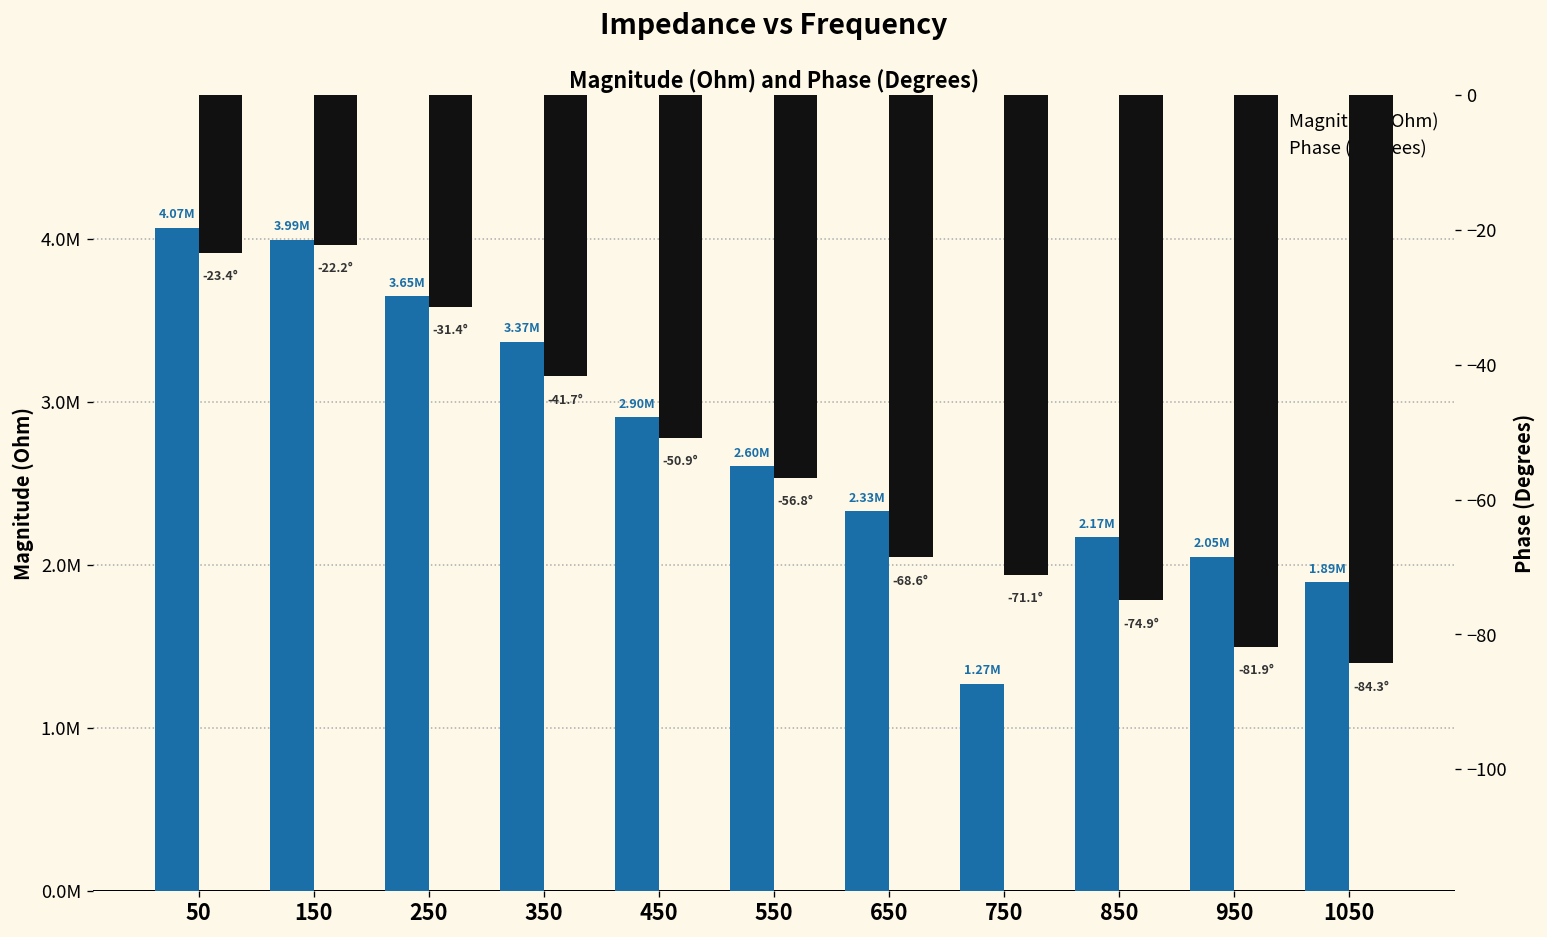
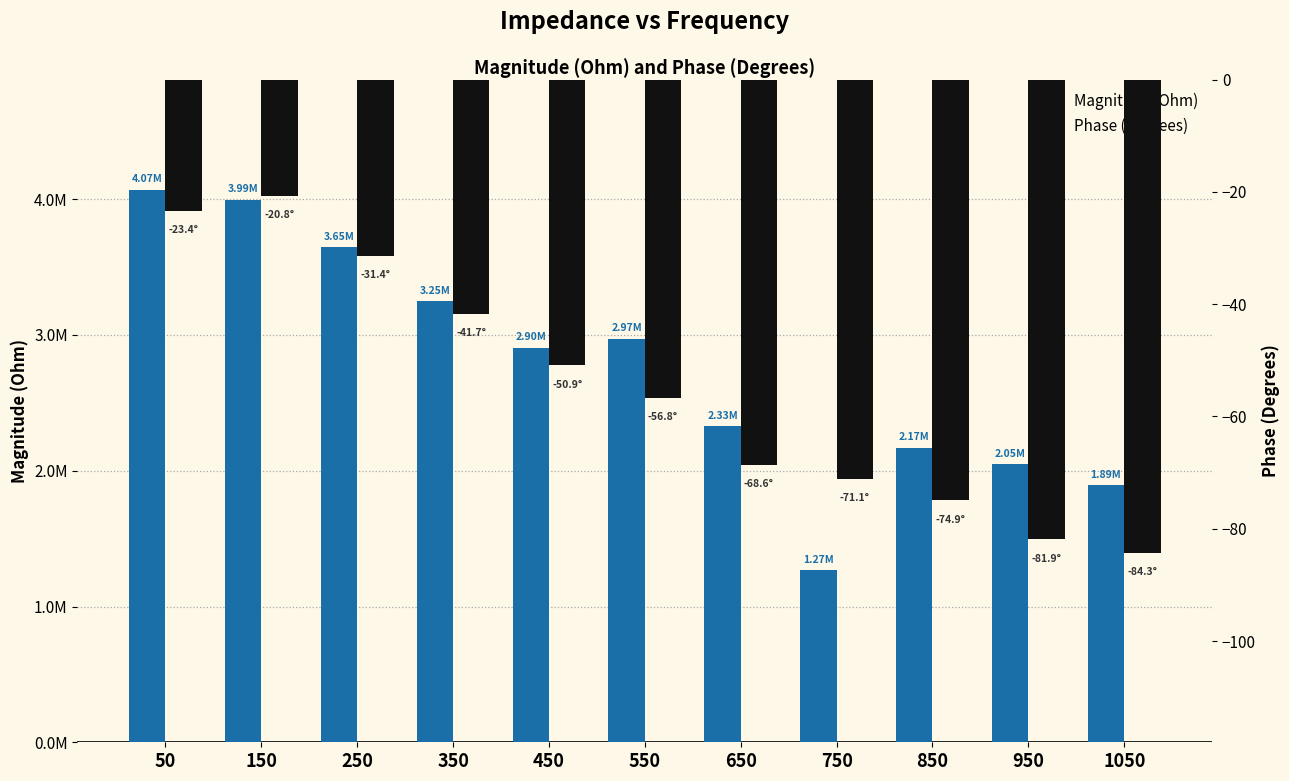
Magnitude (Ohm), 350: 3.37M -> 3.25M
Magnitude (Ohm), 550: 2.60M -> 2.97M
Phase (Degrees), 150: -22.2° -> -20.8°
